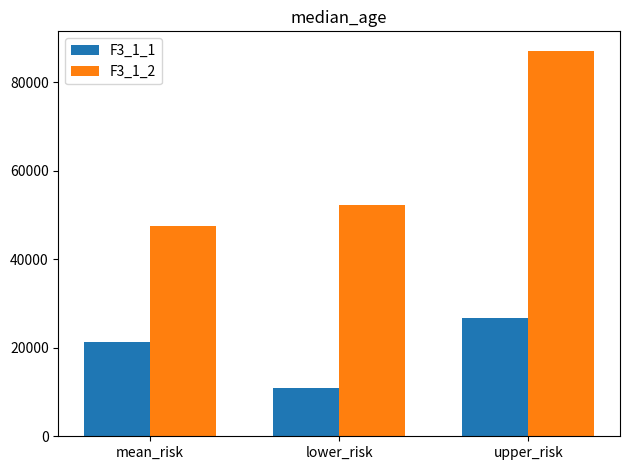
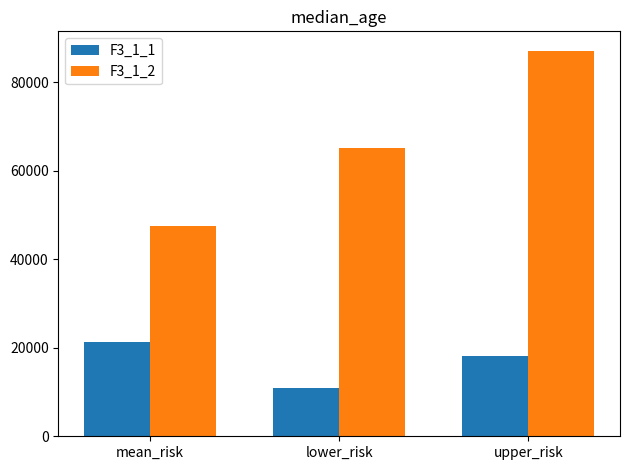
F3_1_2, lower_risk: 52000 -> 65000
F3_1_1, upper_risk: 27000 -> 18000
